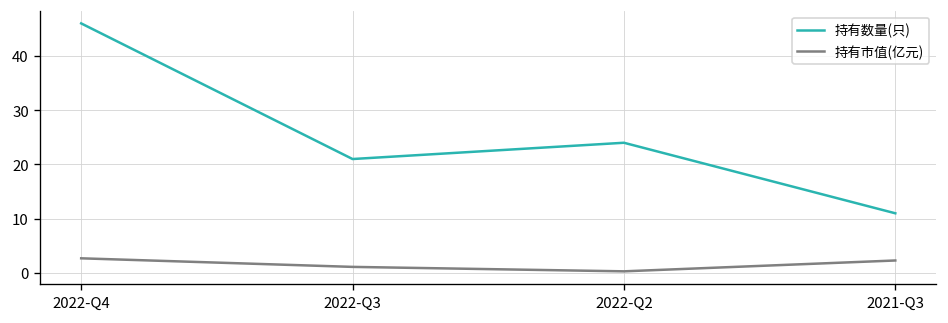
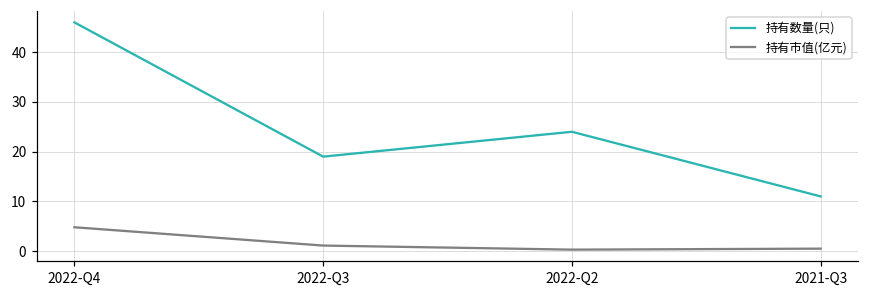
持有市值(亿元), 2022-Q4: 3 -> 5
持有数量(只), 2022-Q3: 21 -> 19
持有市值(亿元), 2021-Q3: 2 -> 1
